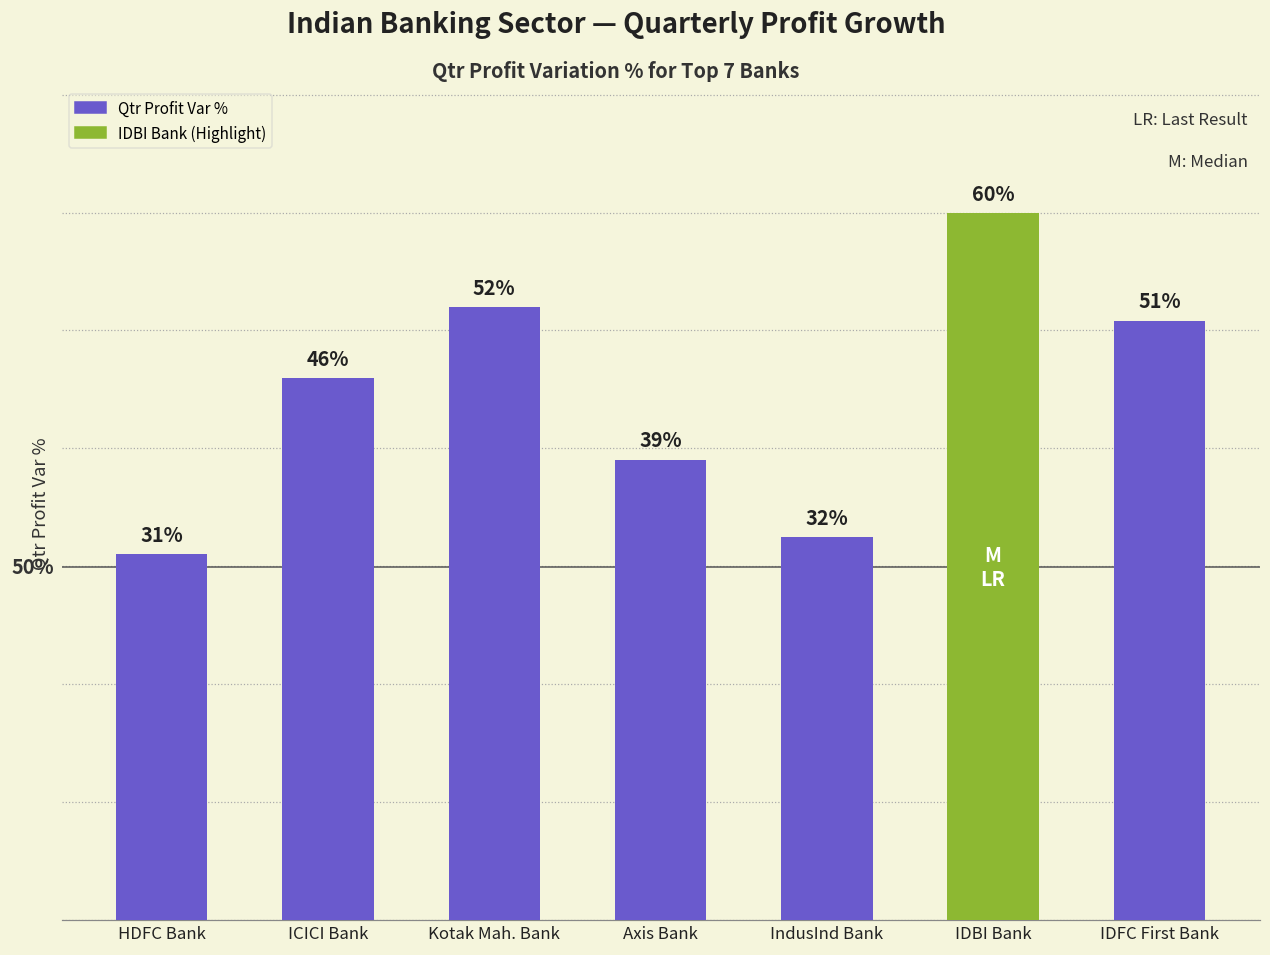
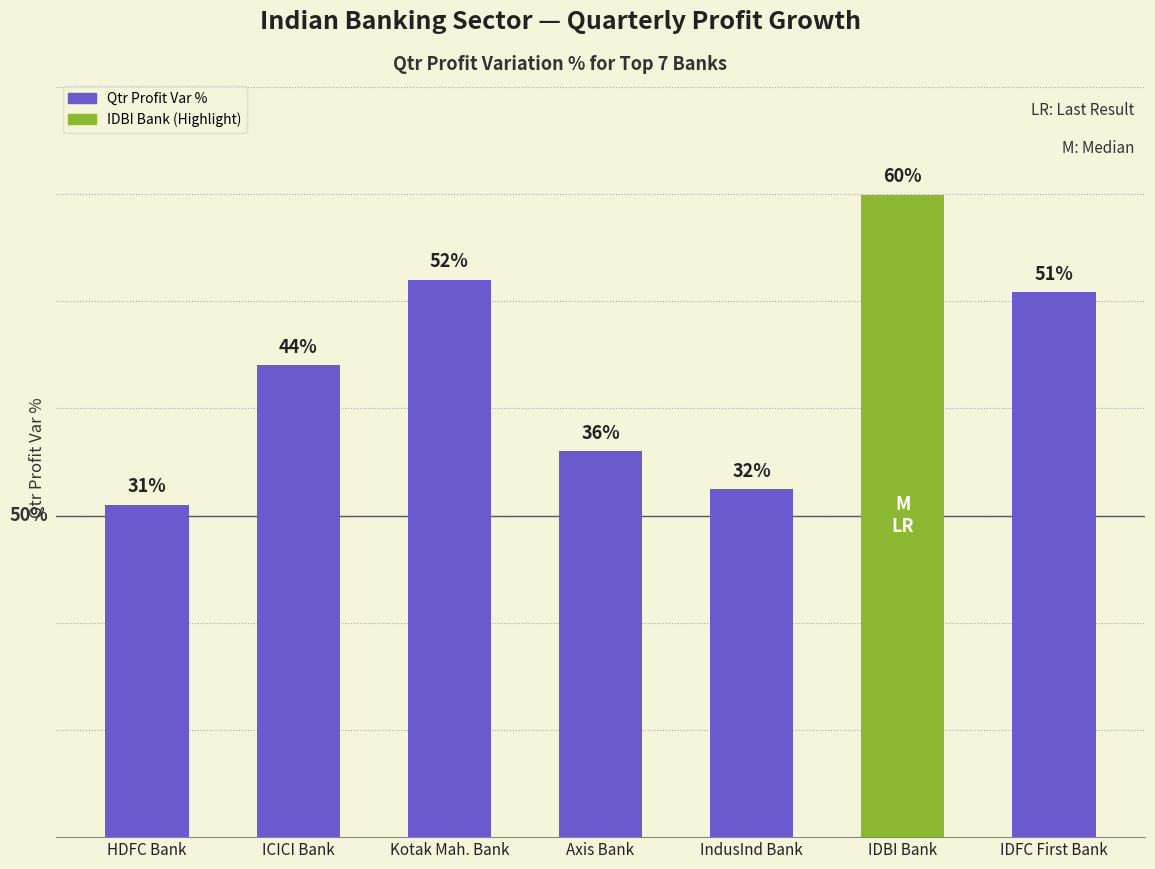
ICICI Bank: 46% -> 44%
Axis Bank: 39% -> 36%
